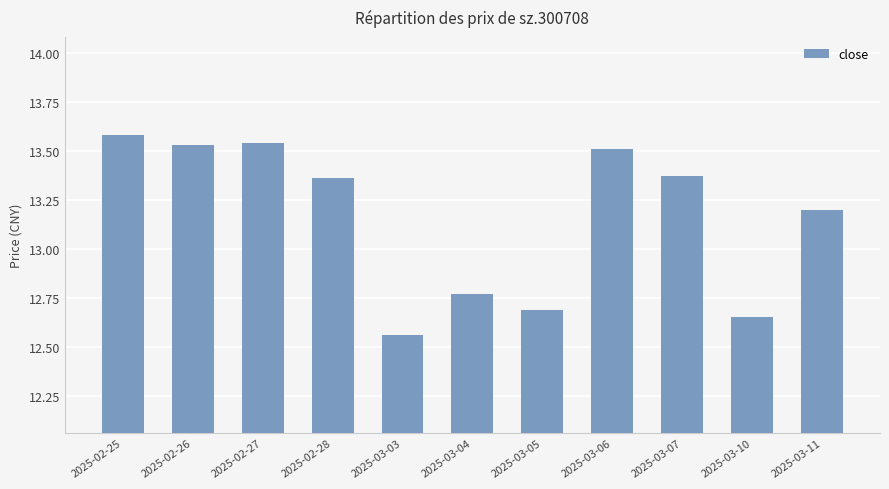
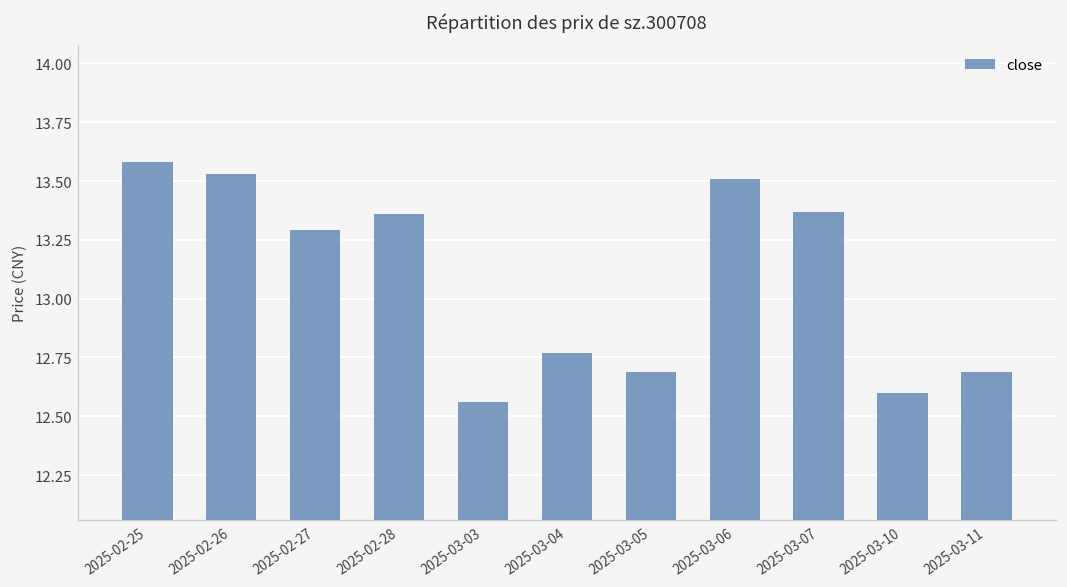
2025-02-27: 13.54 -> 13.29
2025-03-10: 12.65 -> 12.60
2025-03-11: 13.20 -> 12.69
